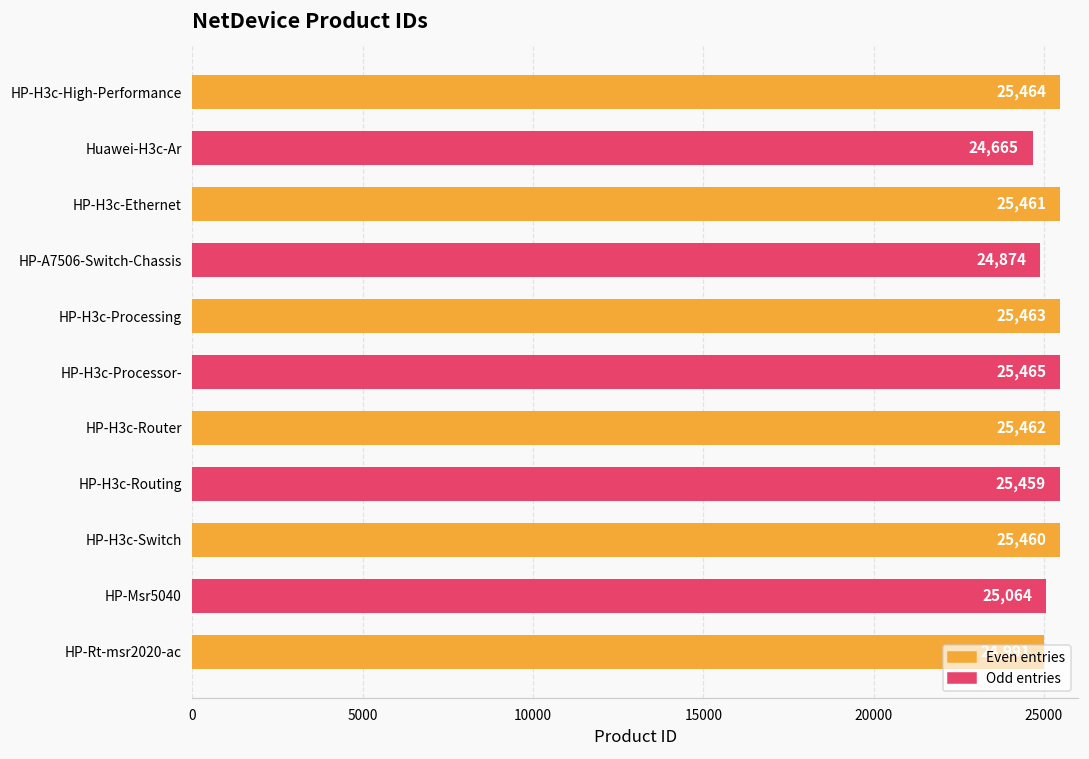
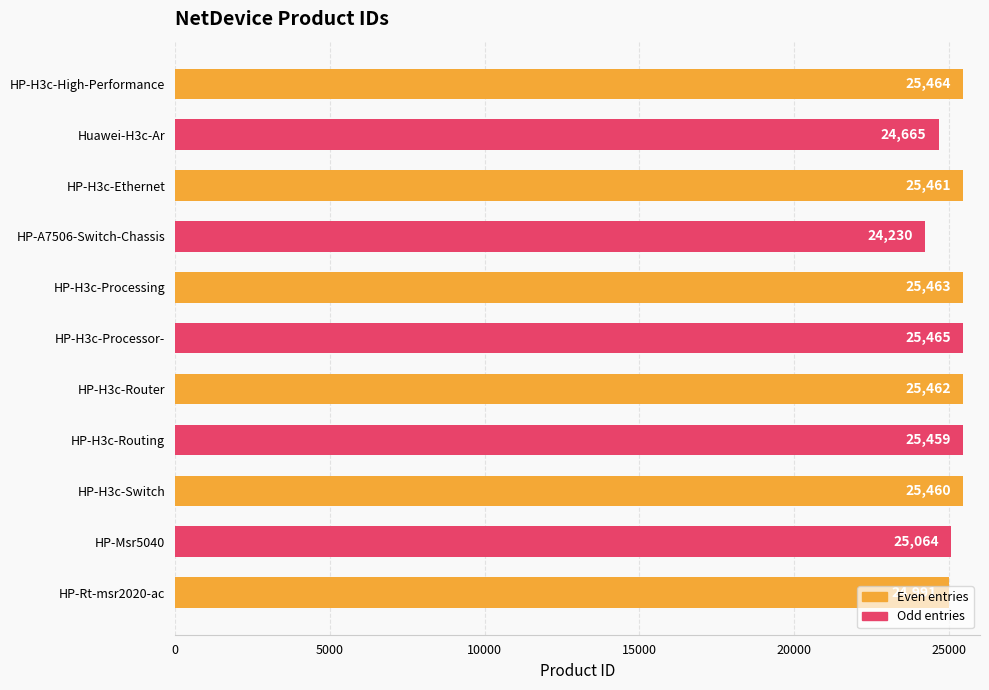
HP-A7506-Switch-Chassis: 24,874 -> 24,230
